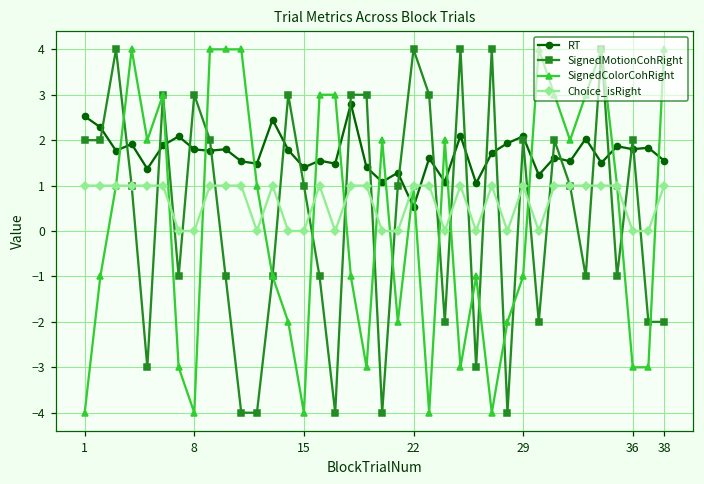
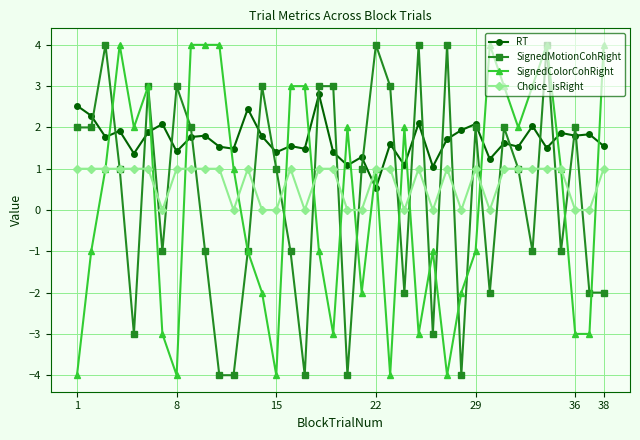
RT, 8: 1.8 -> 1.4
Choice_isRight, 8: 0 -> 1
